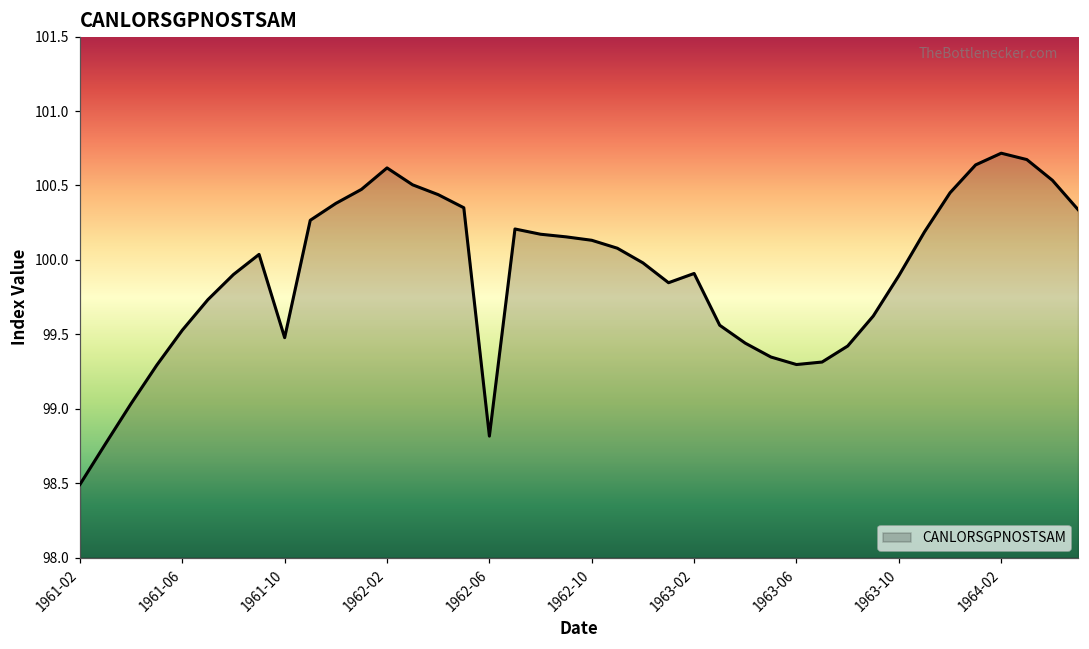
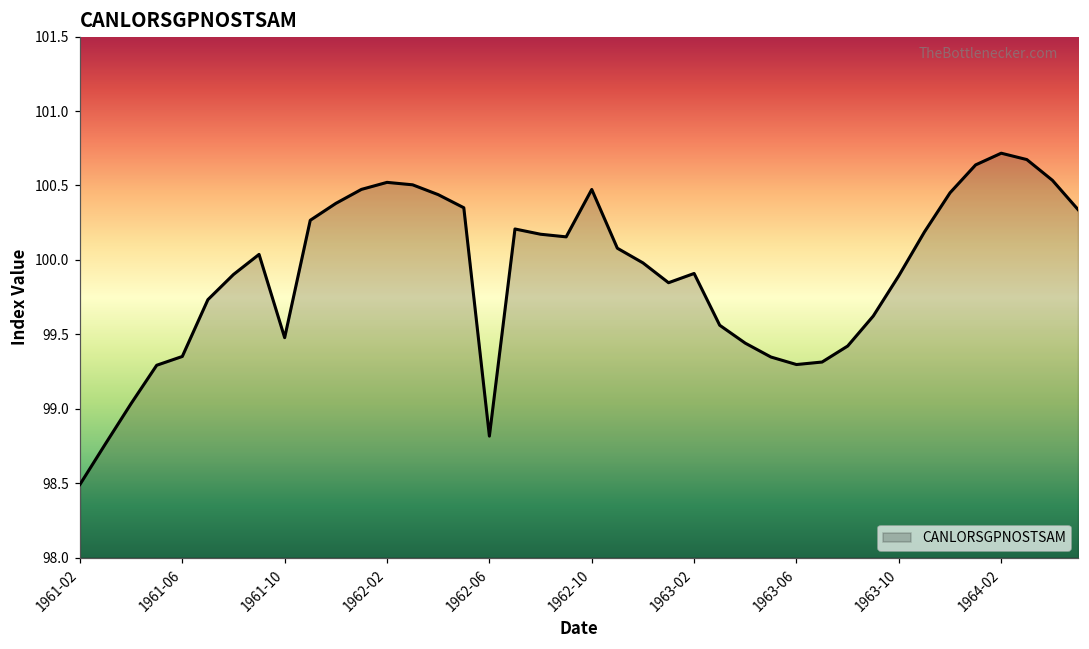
1961-06: 99.53 -> 99.35
1962-02: 100.62 -> 100.52
1962-10: 100.13 -> 100.47
